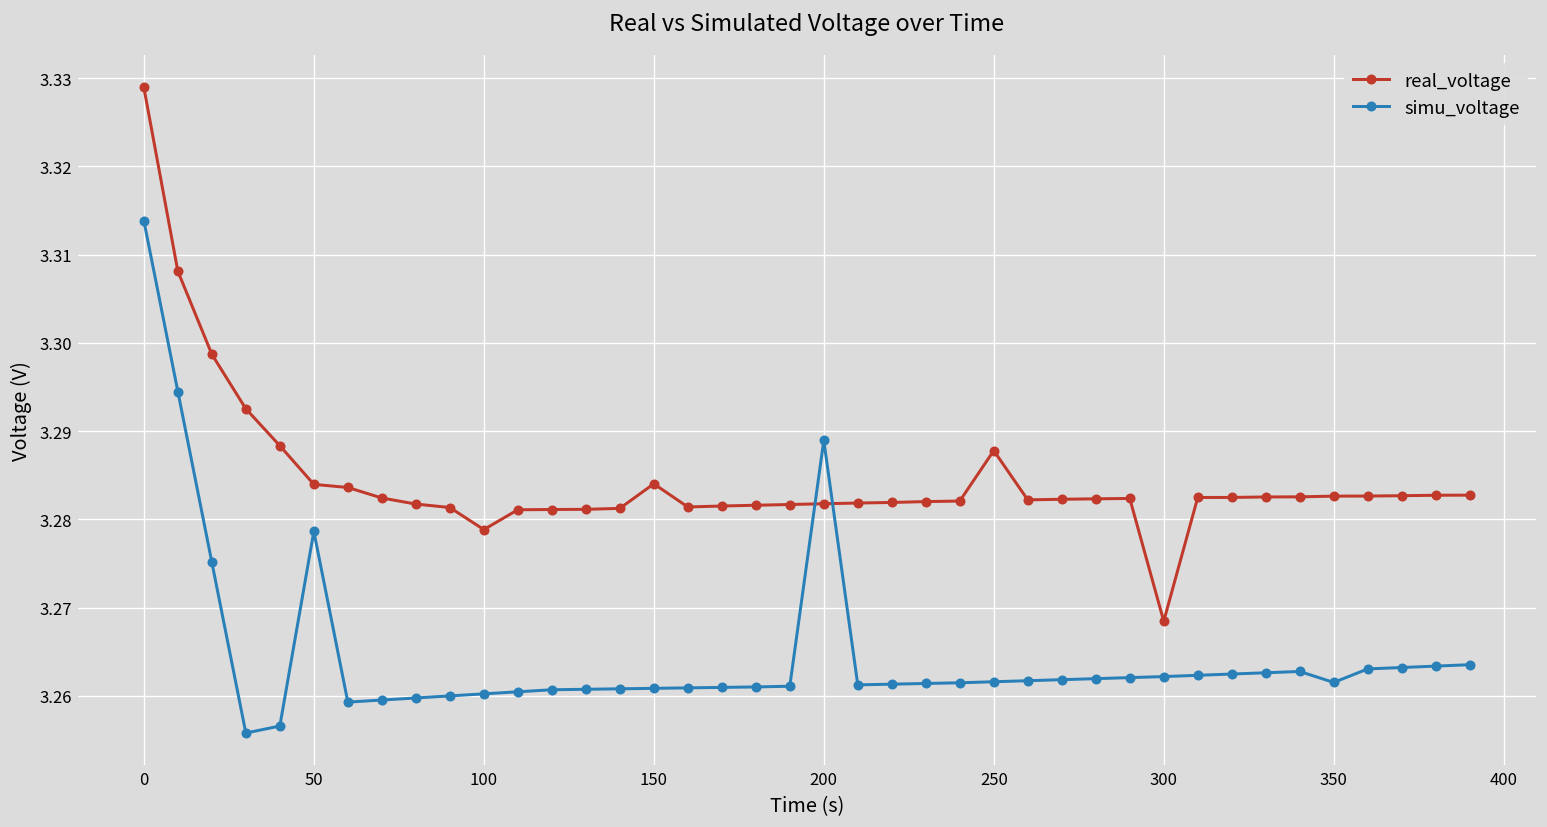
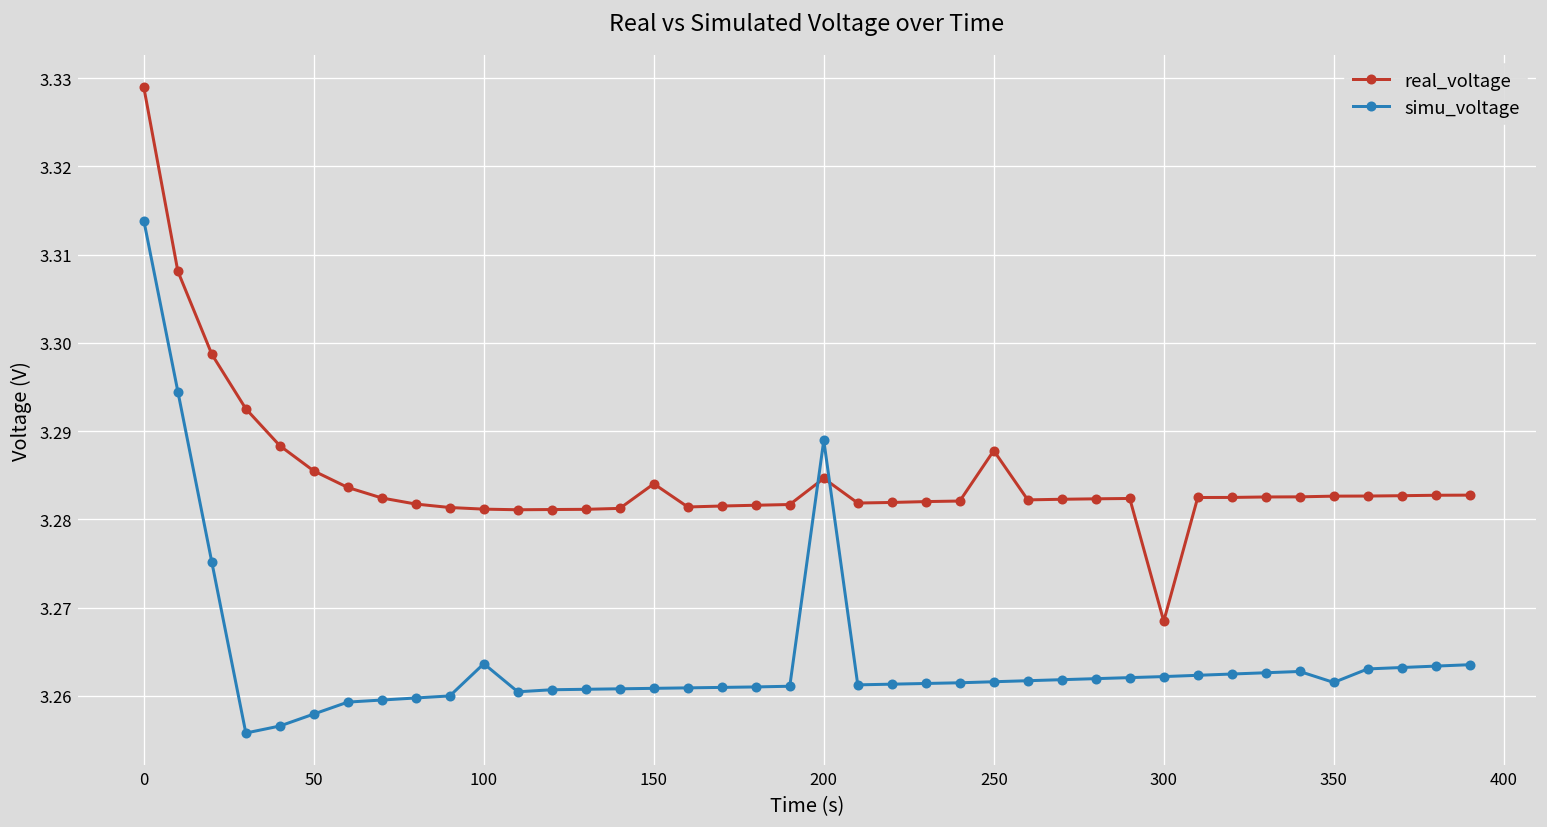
real_voltage, 50: 3.284 -> 3.285
simu_voltage, 50: 3.279 -> 3.258
real_voltage, 100: 3.279 -> 3.281
simu_voltage, 100: 3.260 -> 3.264
real_voltage, 200: 3.282 -> 3.285
